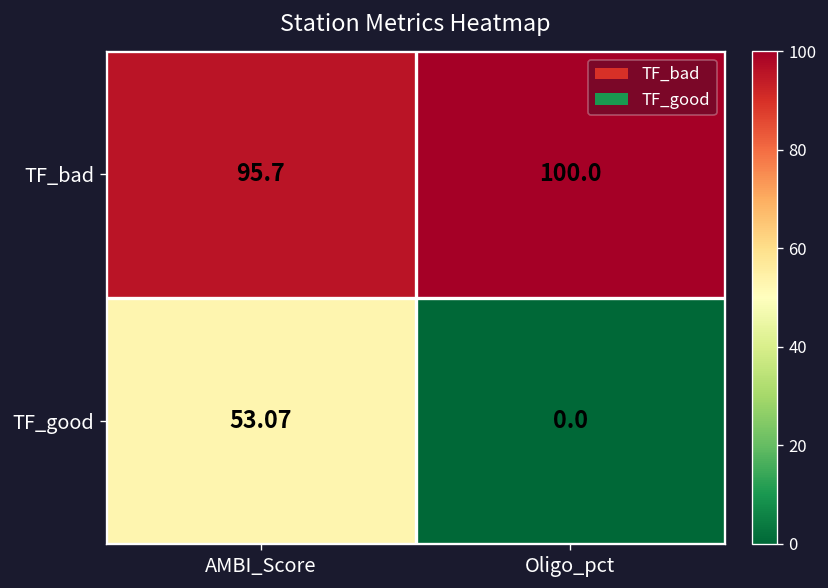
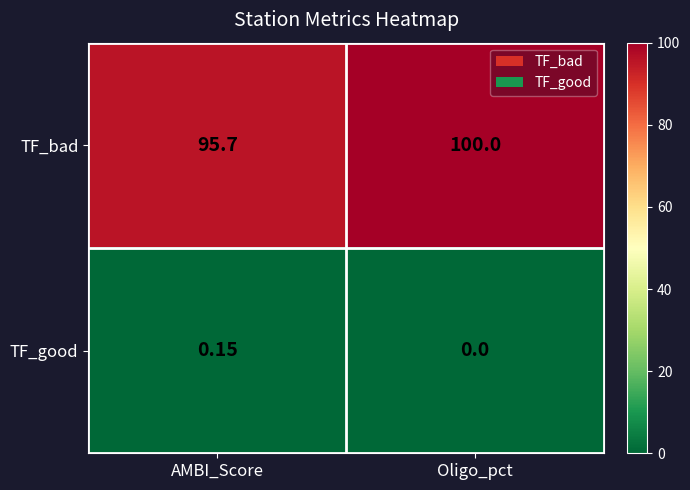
TF_good, AMBI_Score: 53.07 -> 0.15
